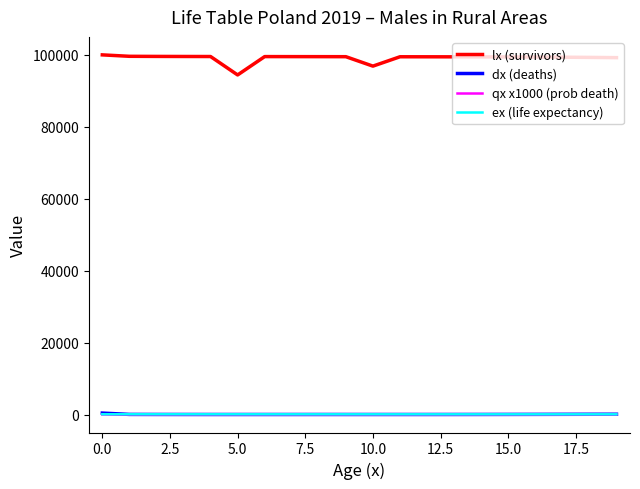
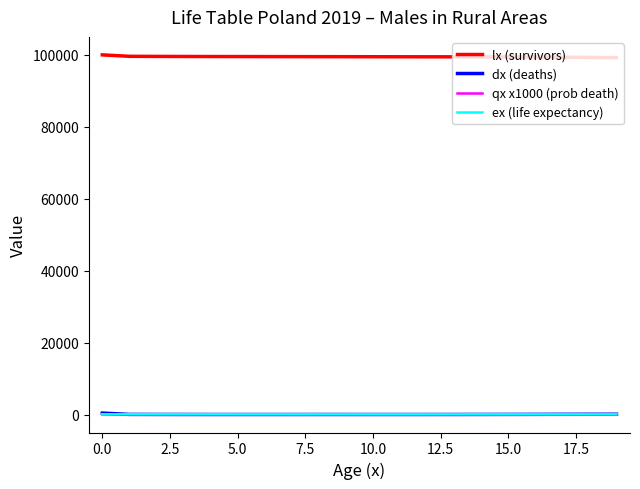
lx (survivors), 5.0: 94000 -> 100000
lx (survivors), 10.0: 97000 -> 99000
